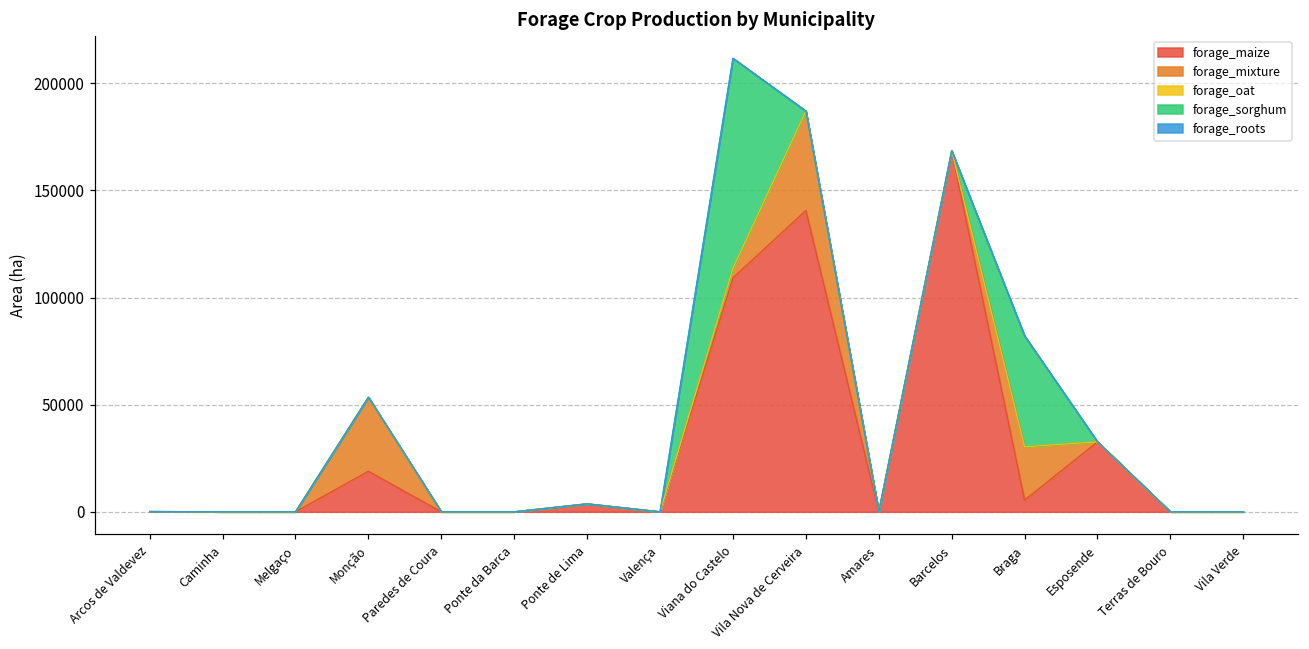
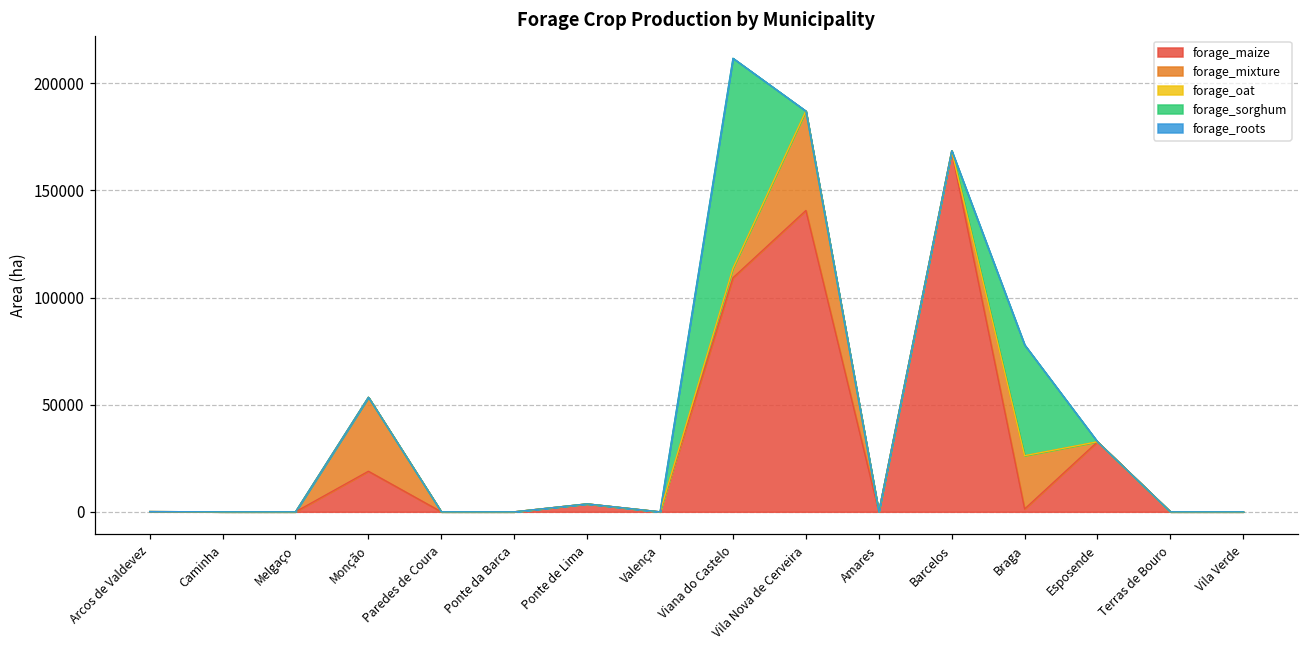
forage_maize, Braga: 5000 -> 1000
